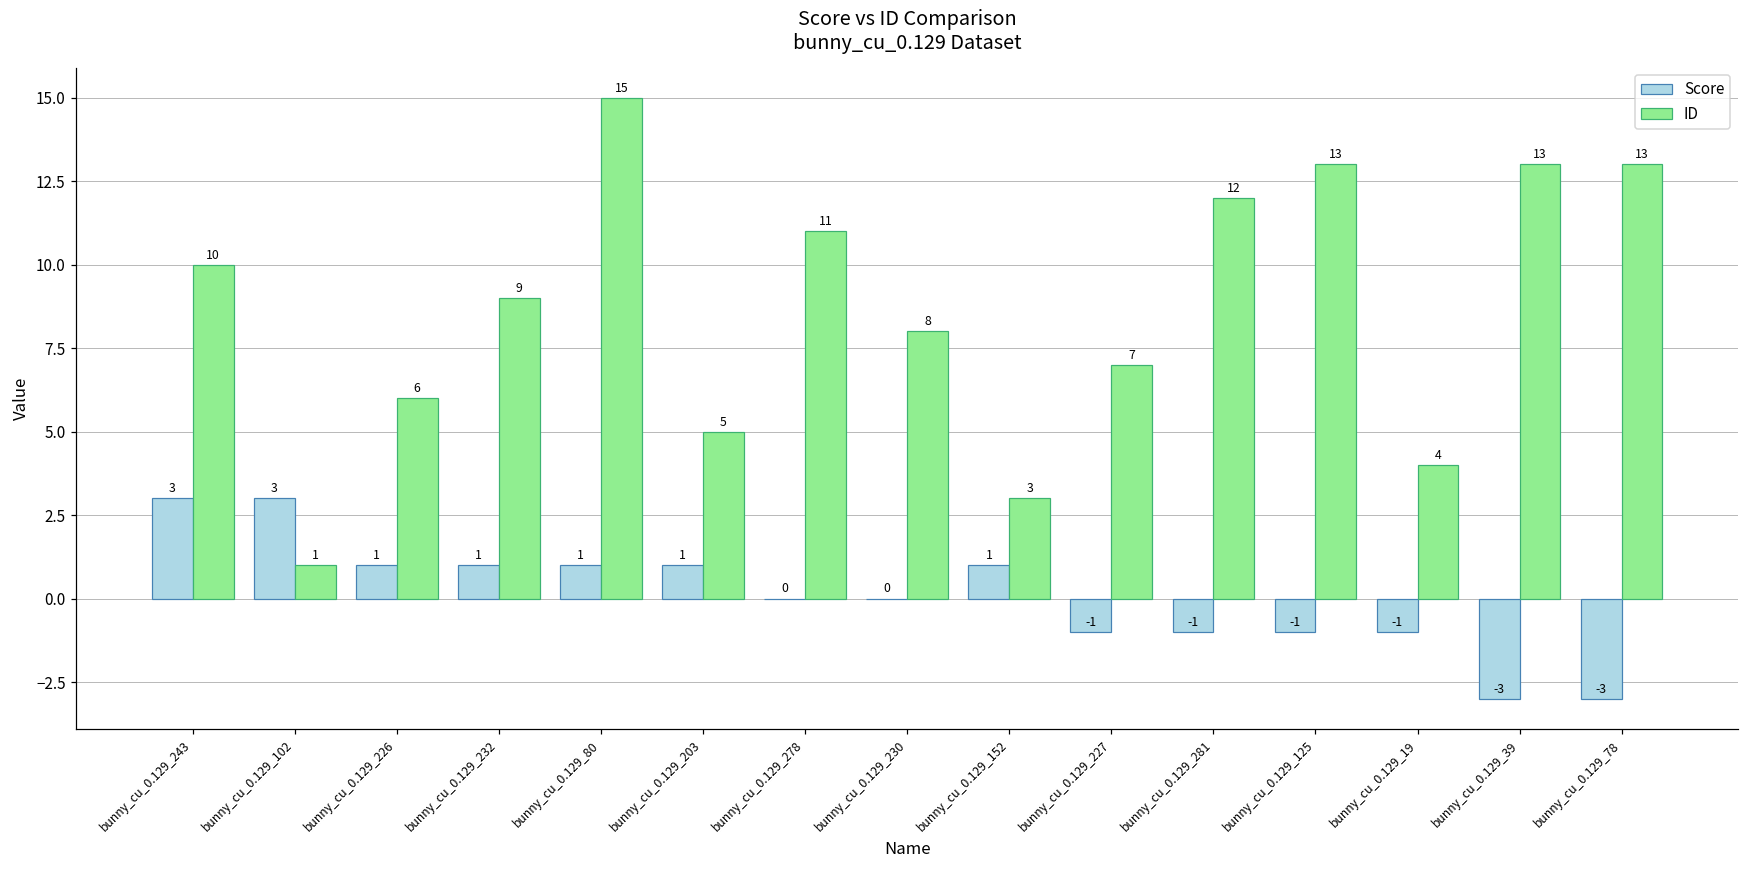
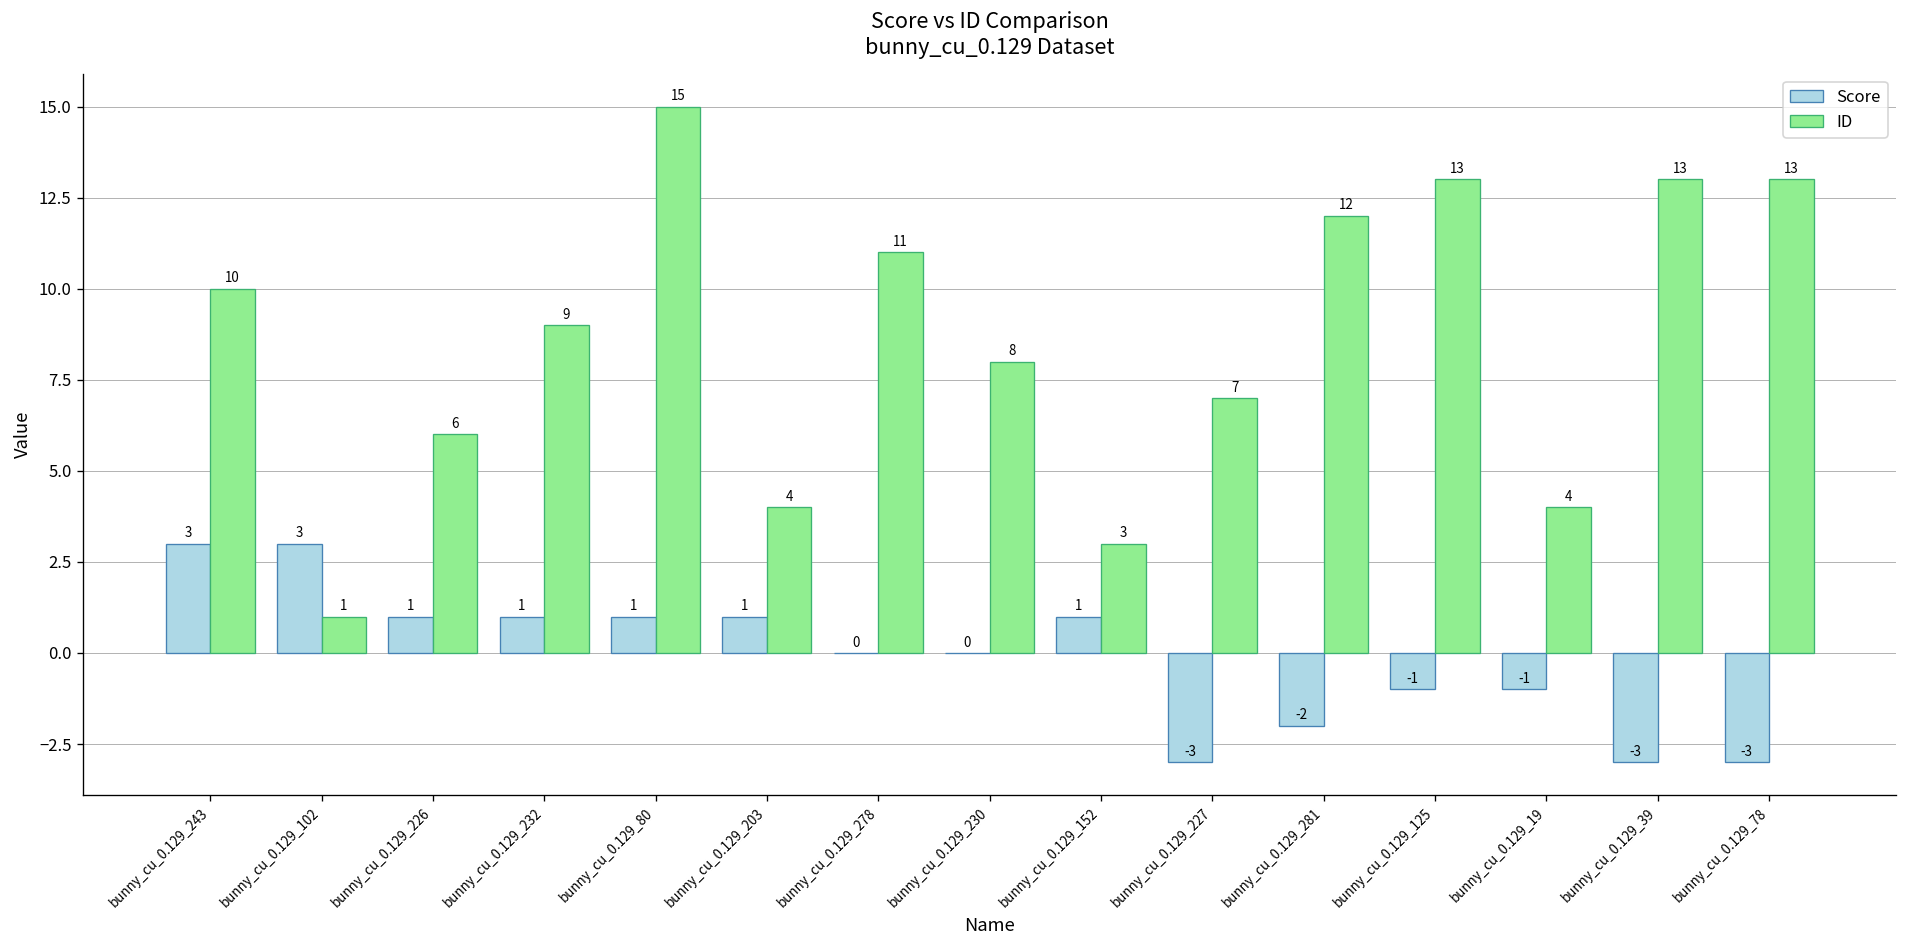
ID, bunny_cu_0.129_203: 5 -> 4
Score, bunny_cu_0.129_227: -1 -> -3
Score, bunny_cu_0.129_281: -1 -> -2
